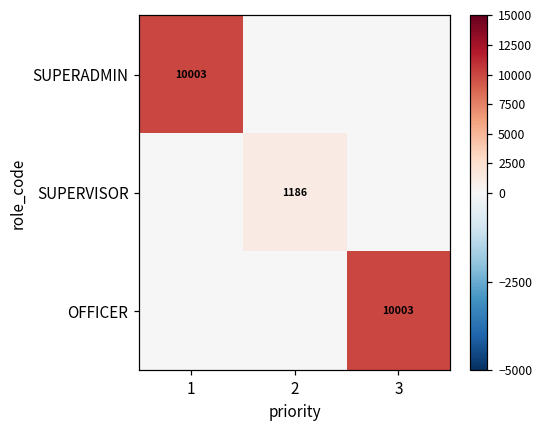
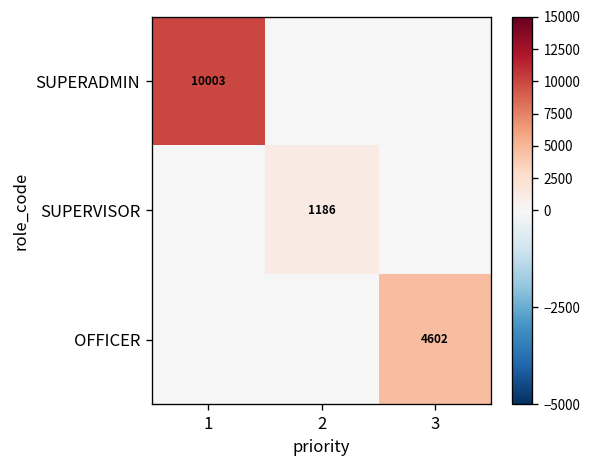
OFFICER, 3: 10003 -> 4602
